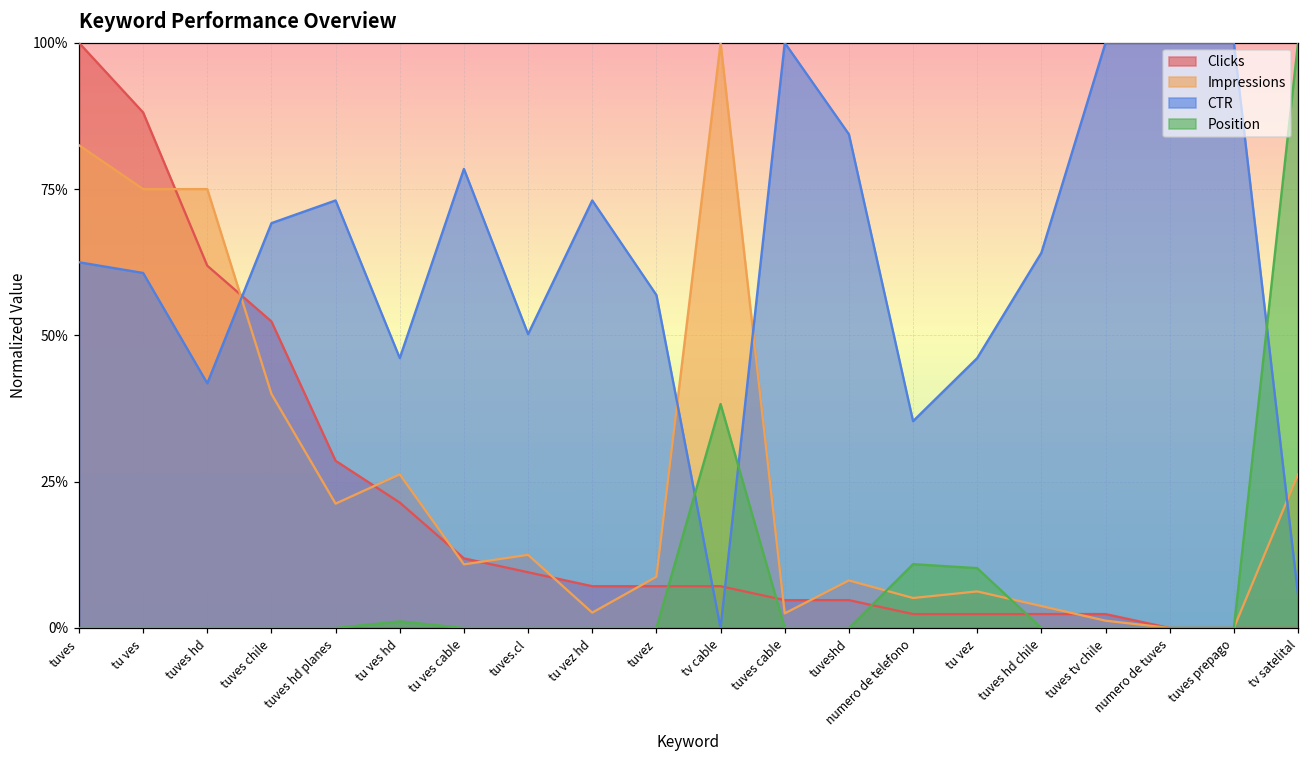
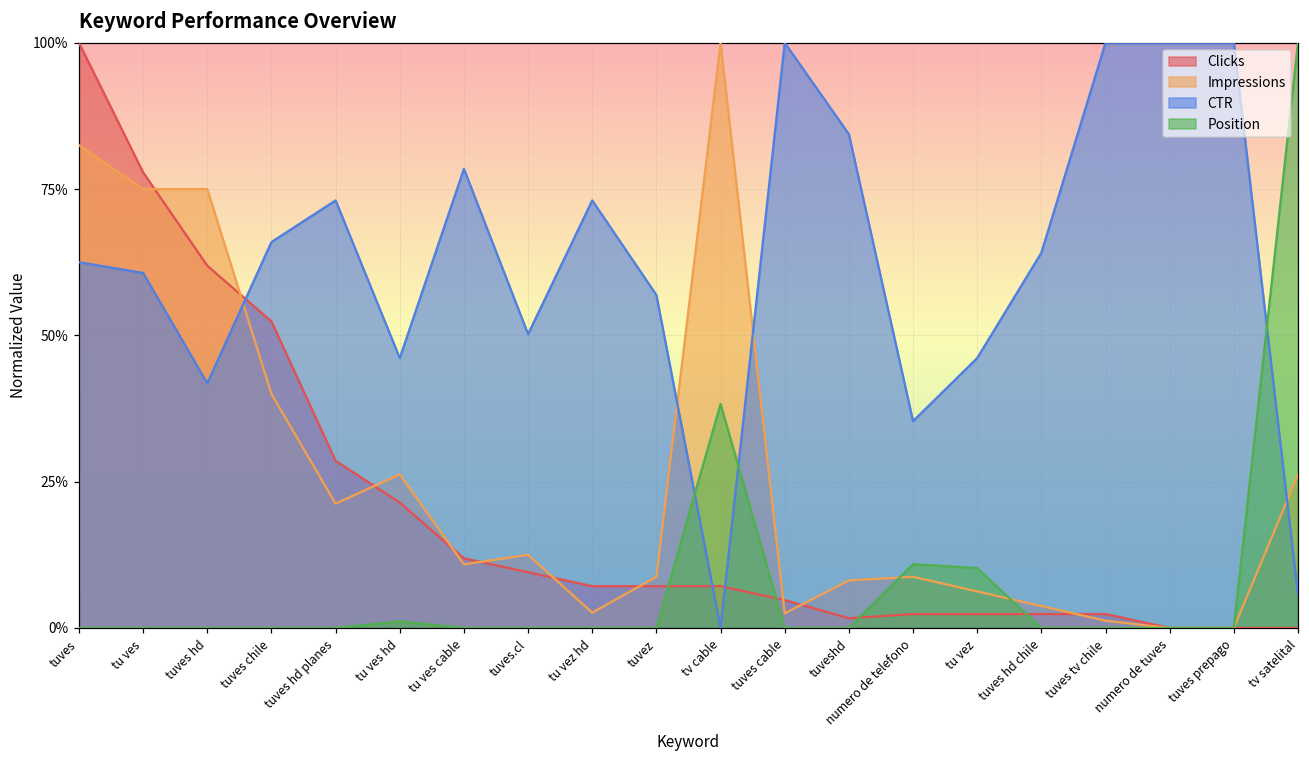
Clicks, tu ves: 88% -> 78%
CTR, tuves chile: 69% -> 66%
Clicks, tuveshd: 5% -> 2%
Impressions, numero de telefono: 5% -> 9%
